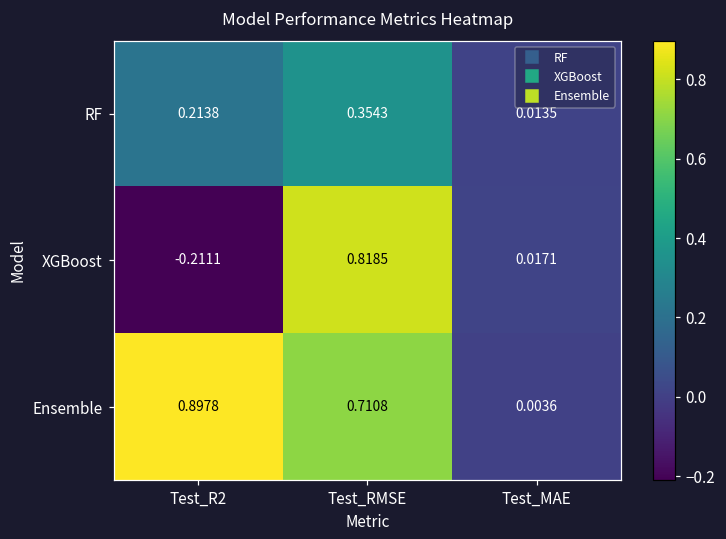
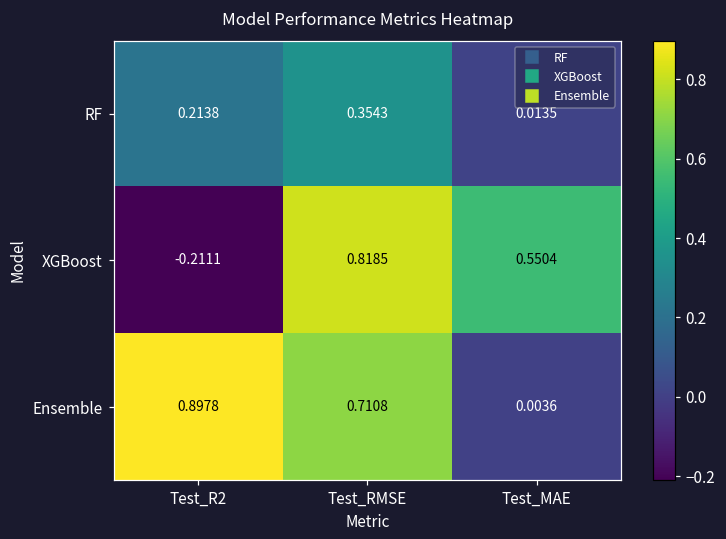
XGBoost, Test_MAE: 0.0171 -> 0.5504
